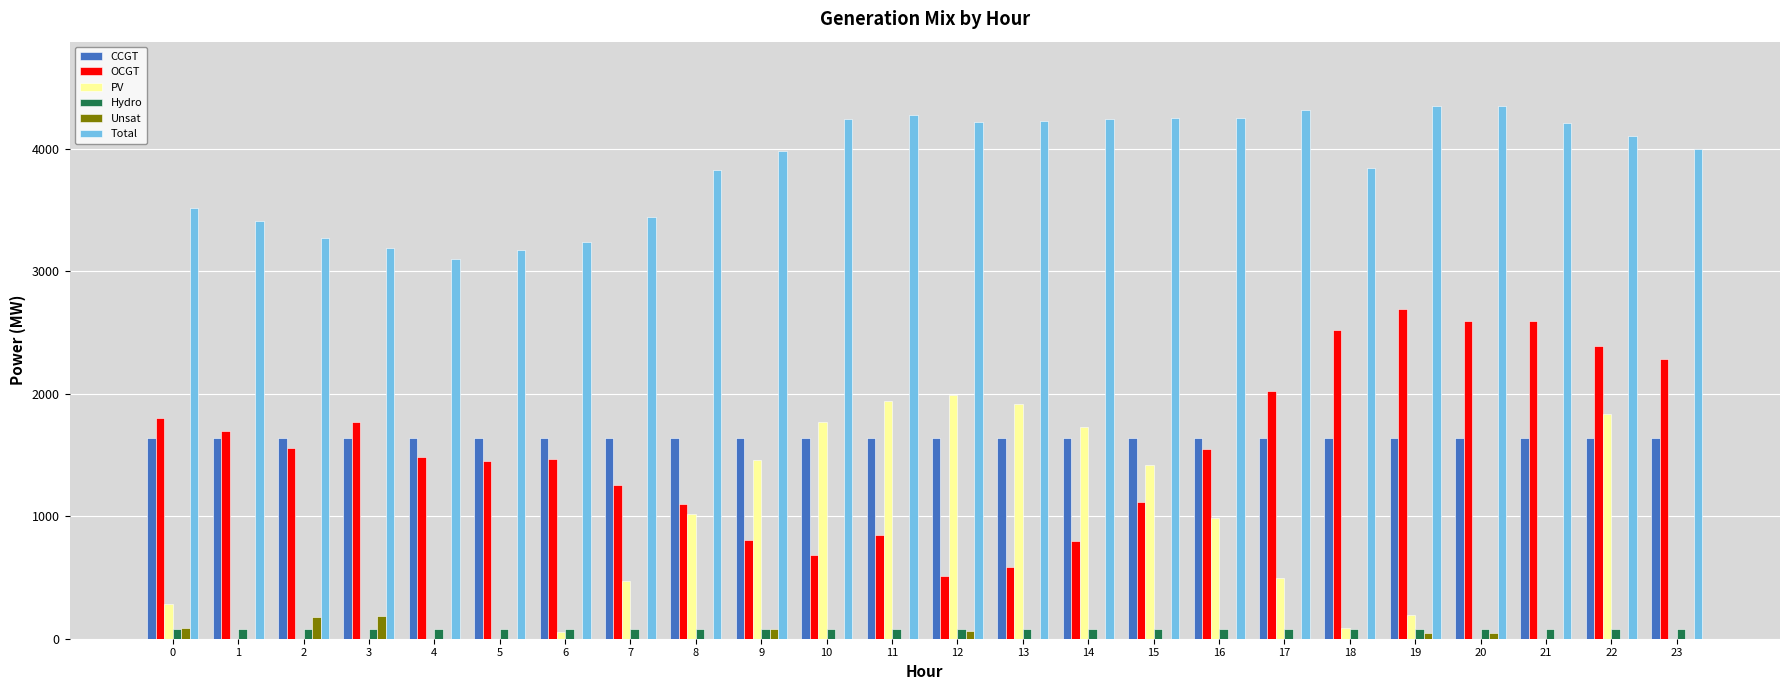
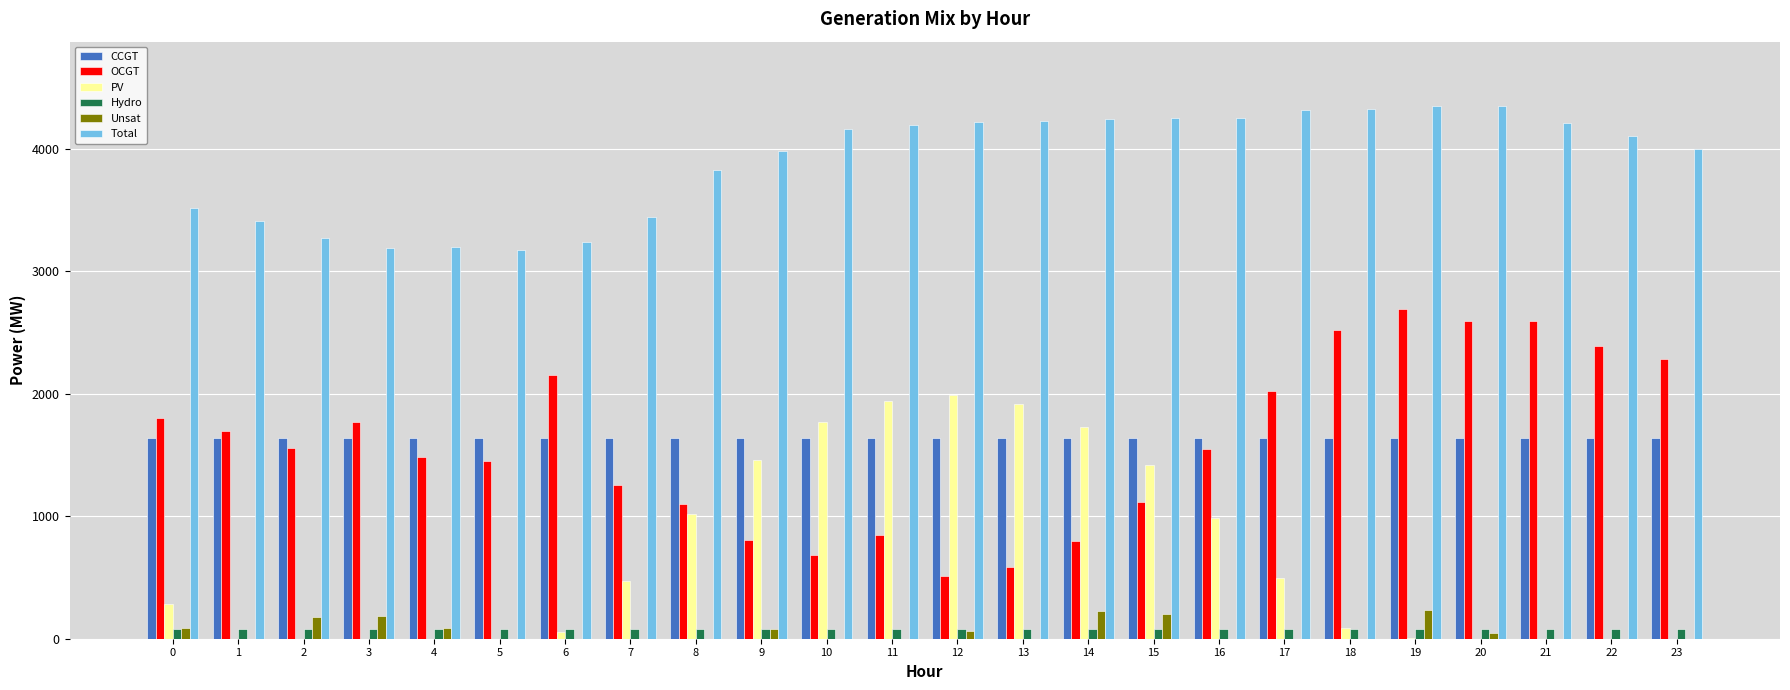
Unsat, 4: 0 -> 90
Total, 4: 3100 -> 3200
OCGT, 6: 1470 -> 2160
Total, 10: 4250 -> 4160
Total, 11: 4280 -> 4190
Unsat, 14: 0 -> 230
Unsat, 15: 0 -> 200
Total, 18: 3840 -> 4330
PV, 19: 200 -> 0
Unsat, 19: 40 -> 240
PV, 22: 1840 -> 0
